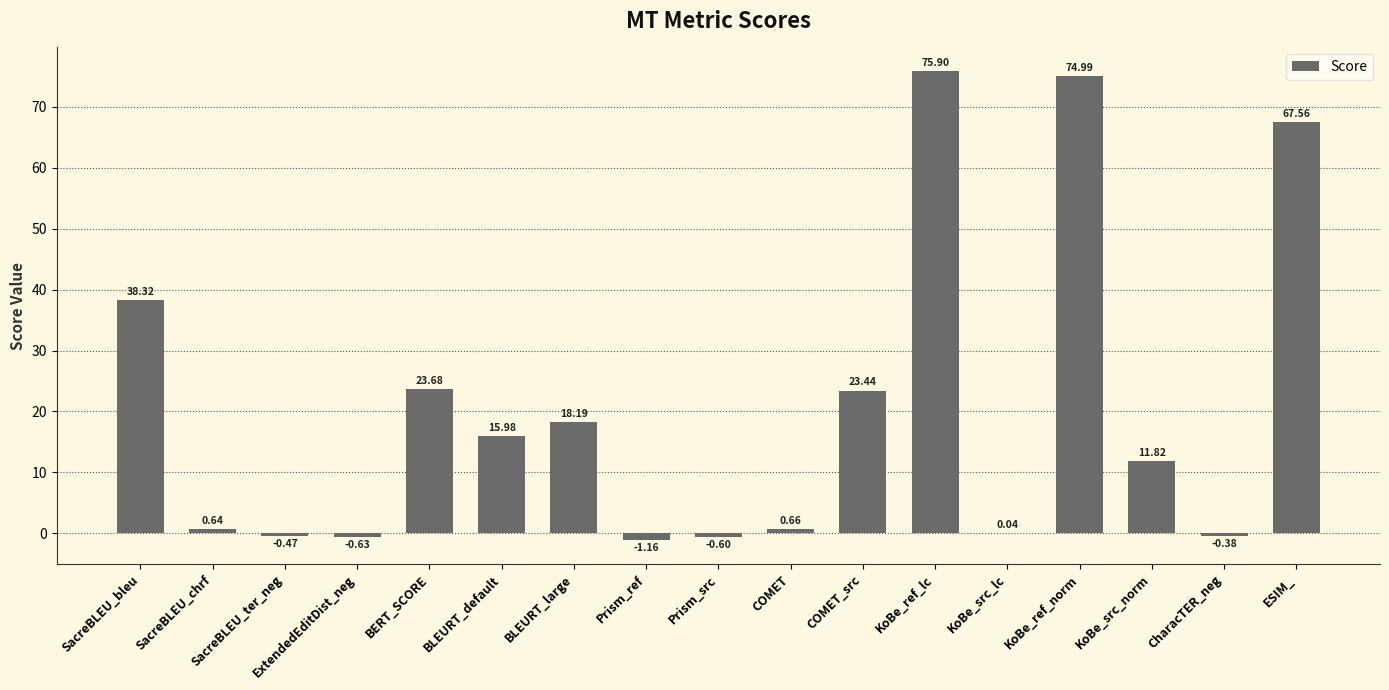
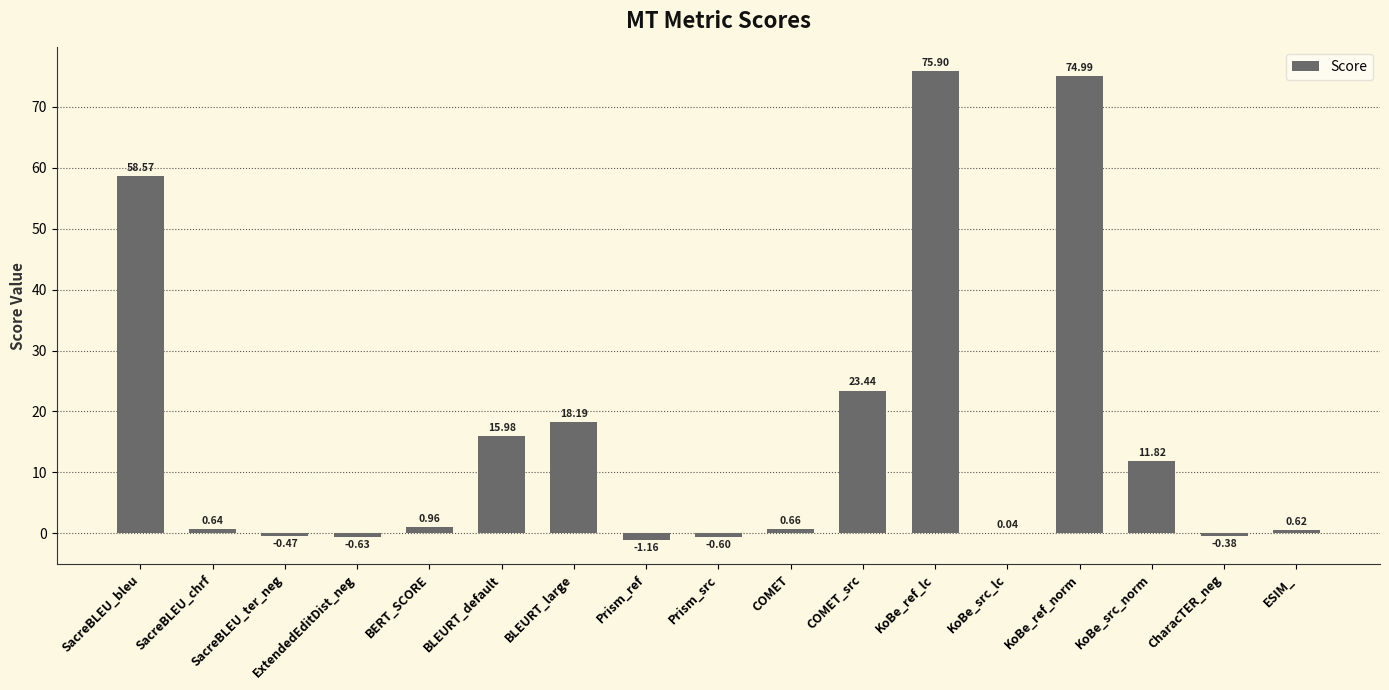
SacreBLEU_bleu: 38.32 -> 58.57
BERT_SCORE: 23.68 -> 0.96
ESIM_: 67.56 -> 0.62
